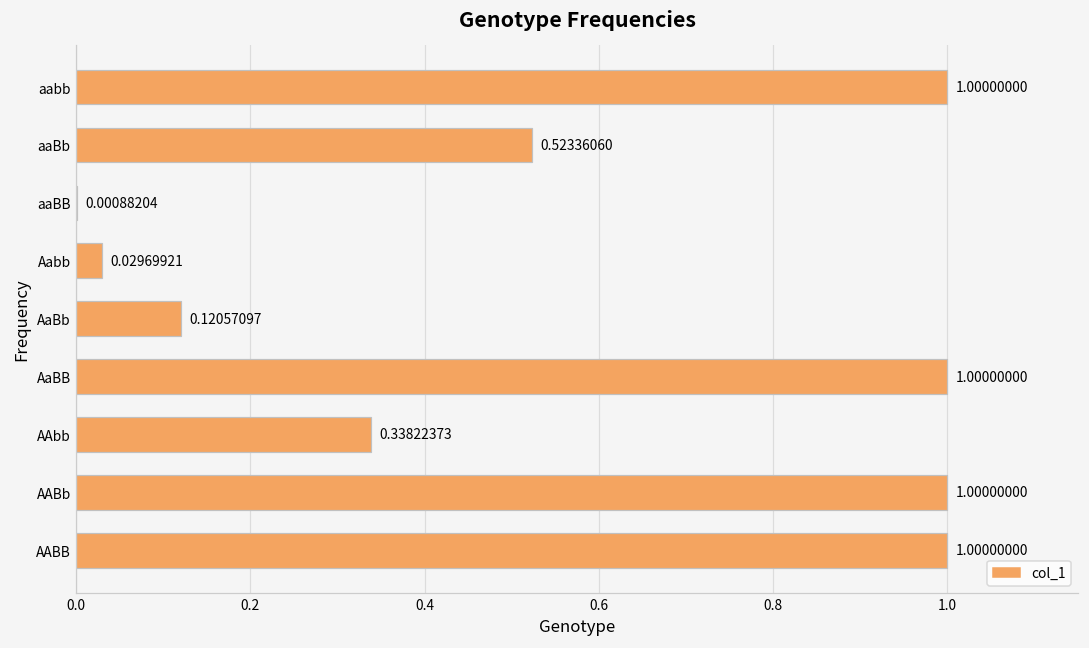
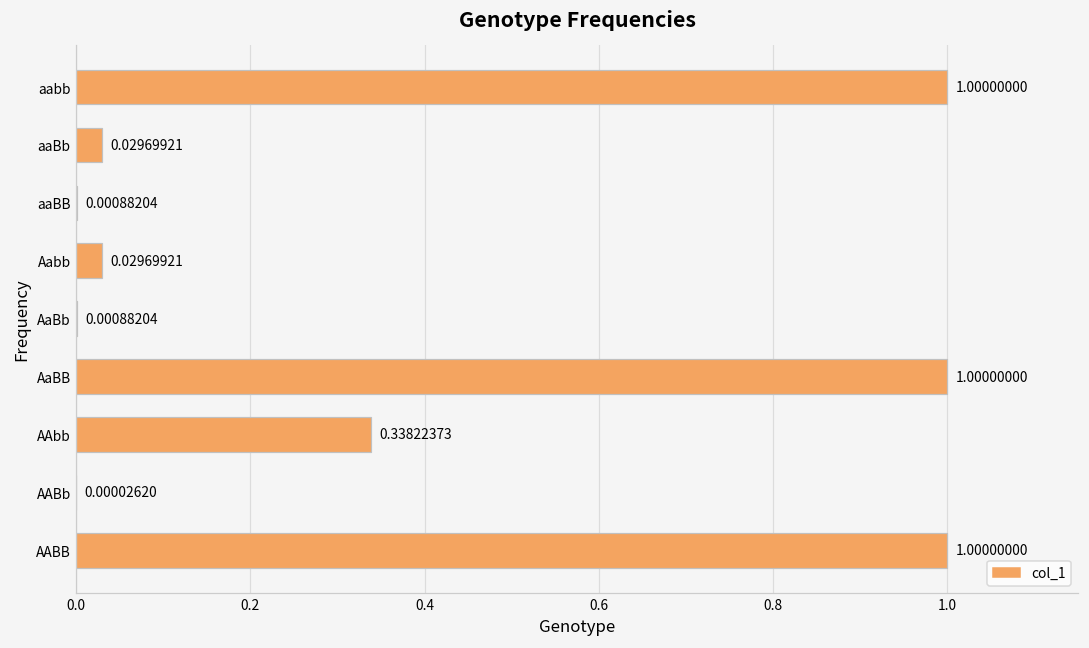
aaBb: 0.52336060 -> 0.02969921
AaBb: 0.12057097 -> 0.00088204
AABb: 1.00000000 -> 0.00002620
